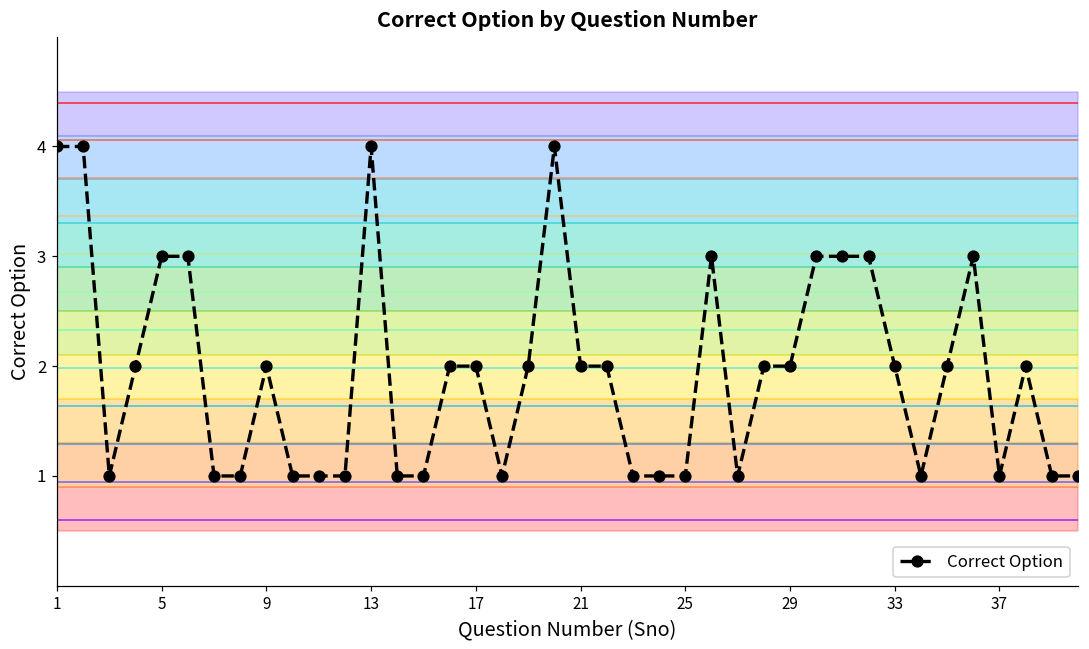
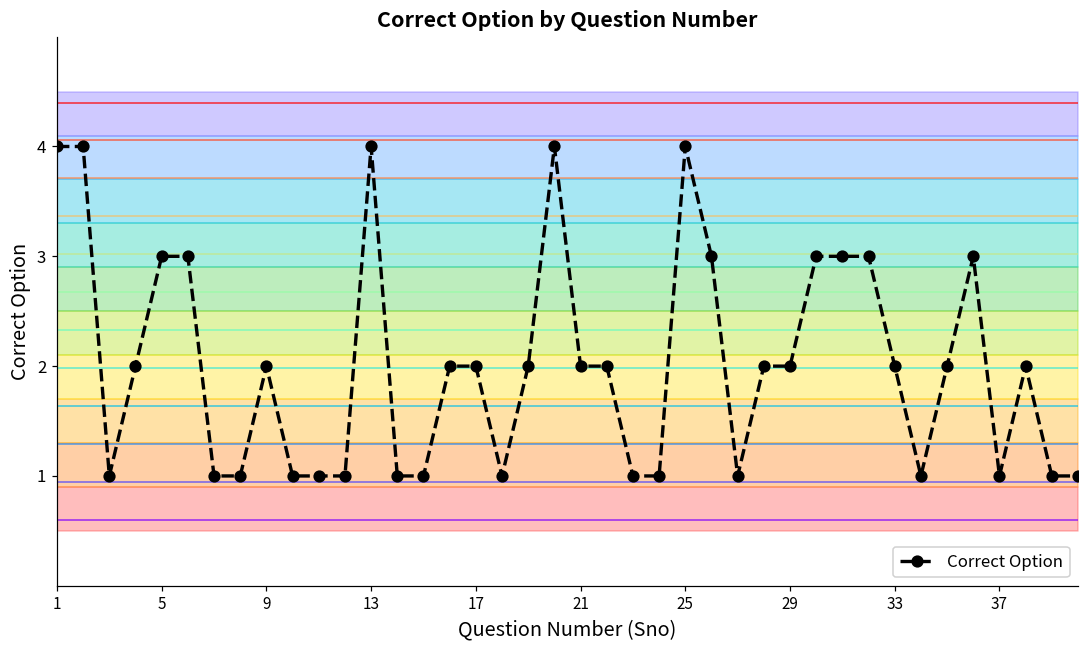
Correct Option, 25: 1 -> 4
